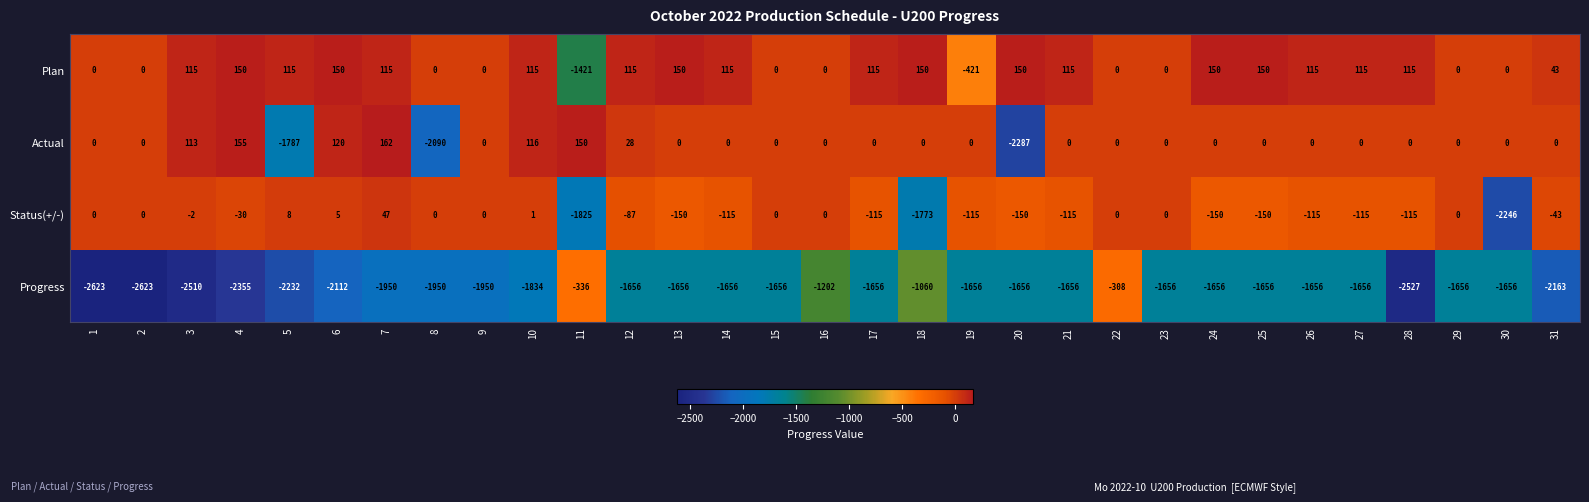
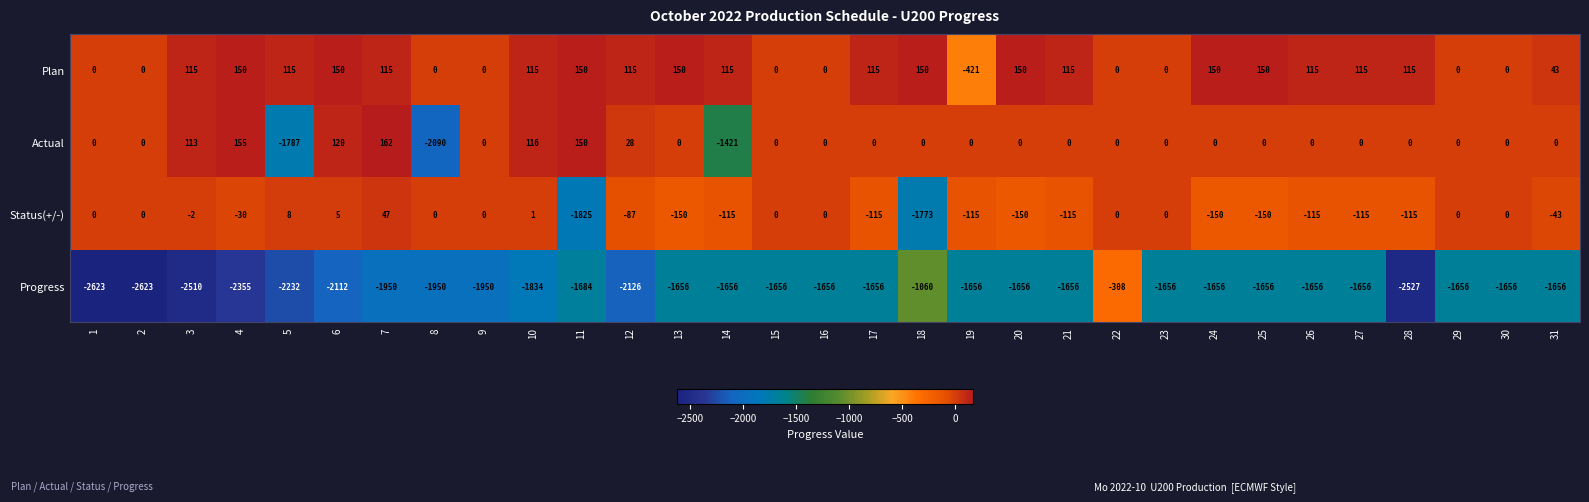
Plan, 11: -1421 -> 150
Actual, 14: 0 -> -1421
Actual, 20: -2287 -> 0
Status(+/-), 30: -2246 -> 0
Progress, 11: -336 -> -1684
Progress, 12: -1656 -> -2126
Progress, 16: -1202 -> -1656
Progress, 31: -2163 -> -1656
